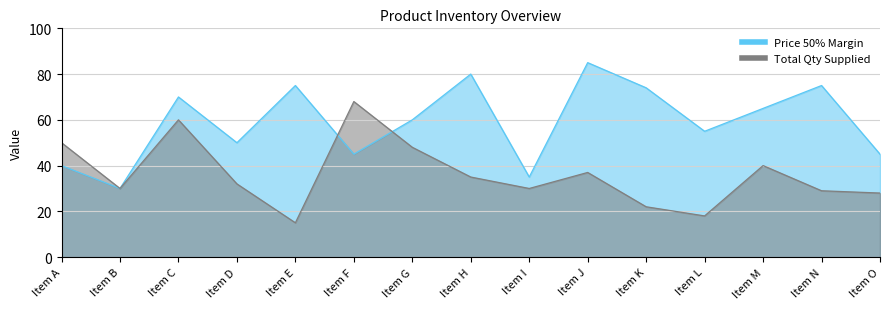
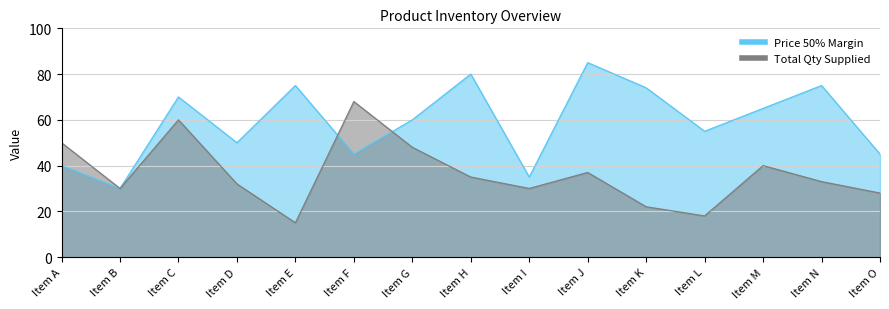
Total Qty Supplied, Item N: 29 -> 33
